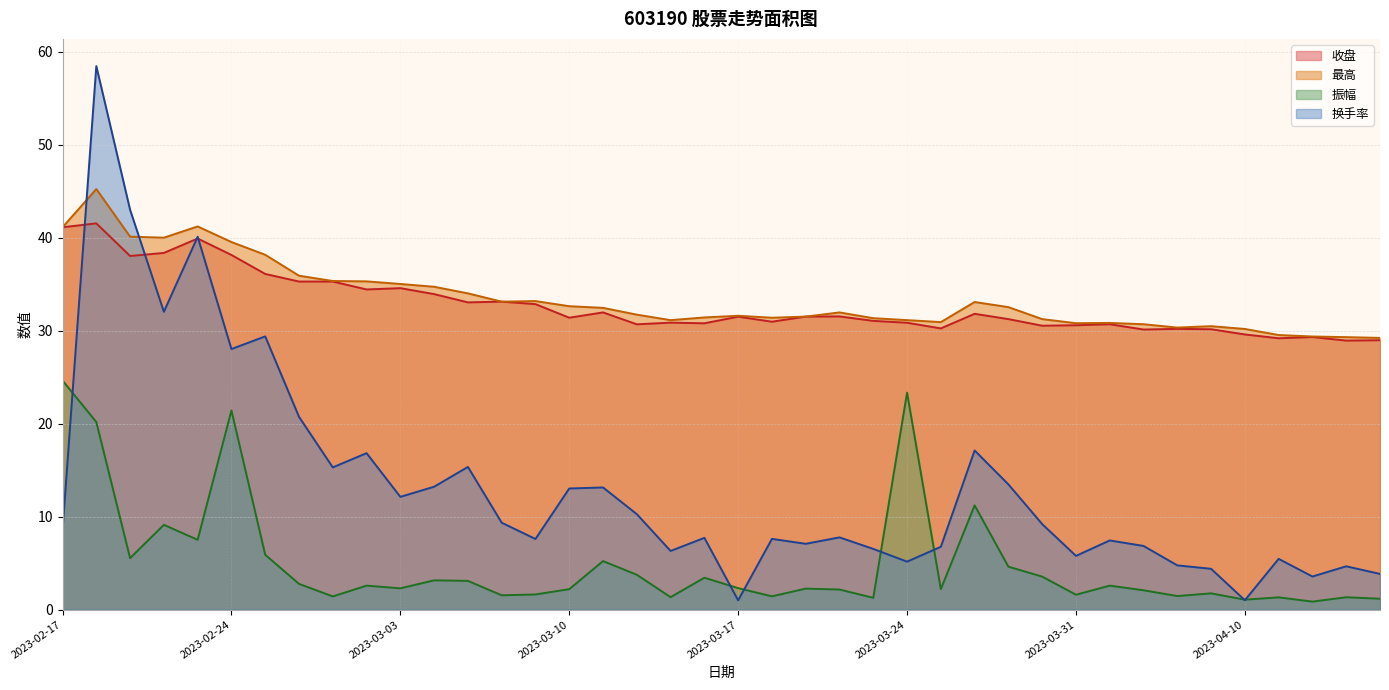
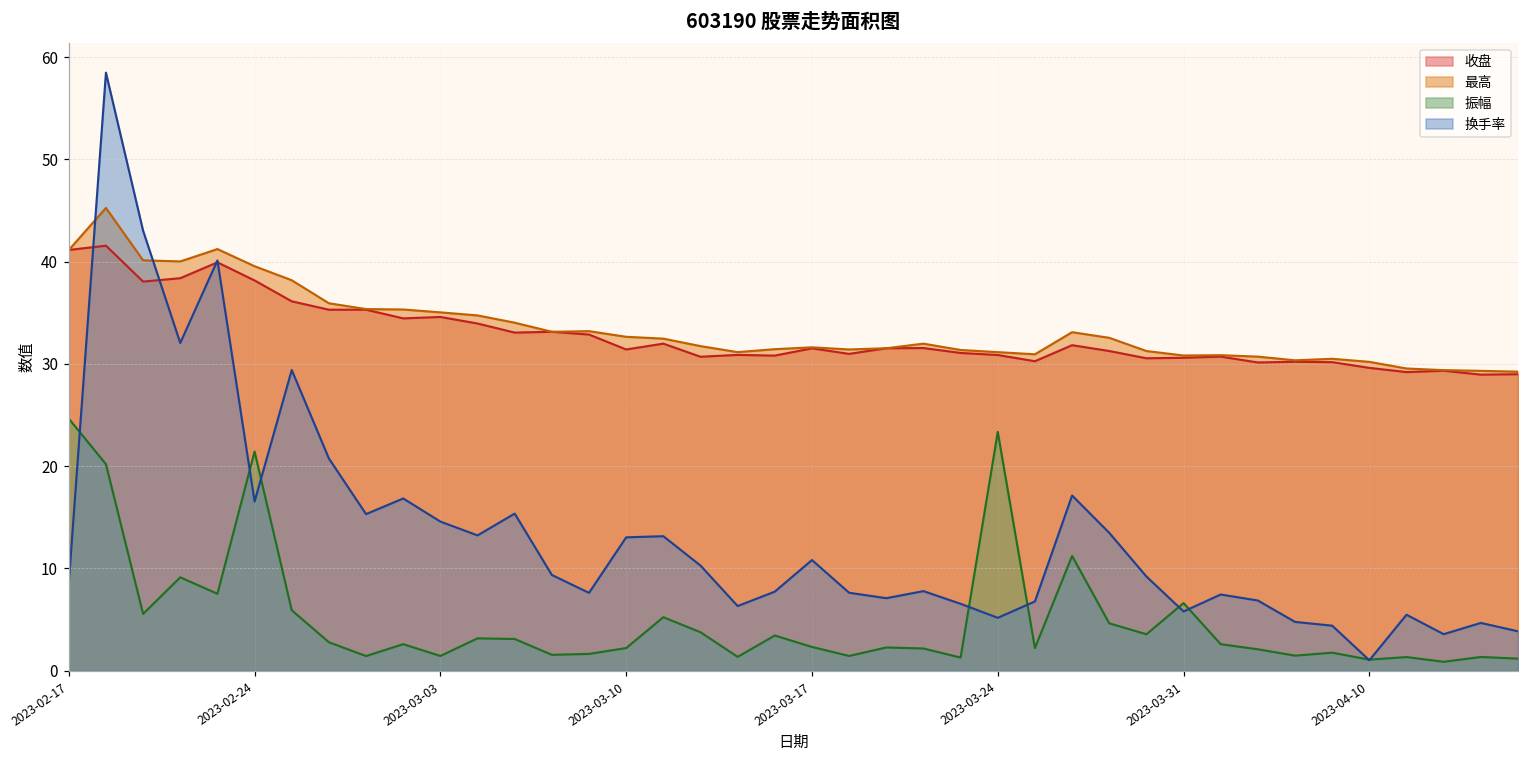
换手率, 2023-02-24: 28 -> 17
振幅, 2023-03-03: 2 -> 1
换手率, 2023-03-03: 12 -> 15
换手率, 2023-03-17: 1 -> 11
振幅, 2023-03-31: 2 -> 7
